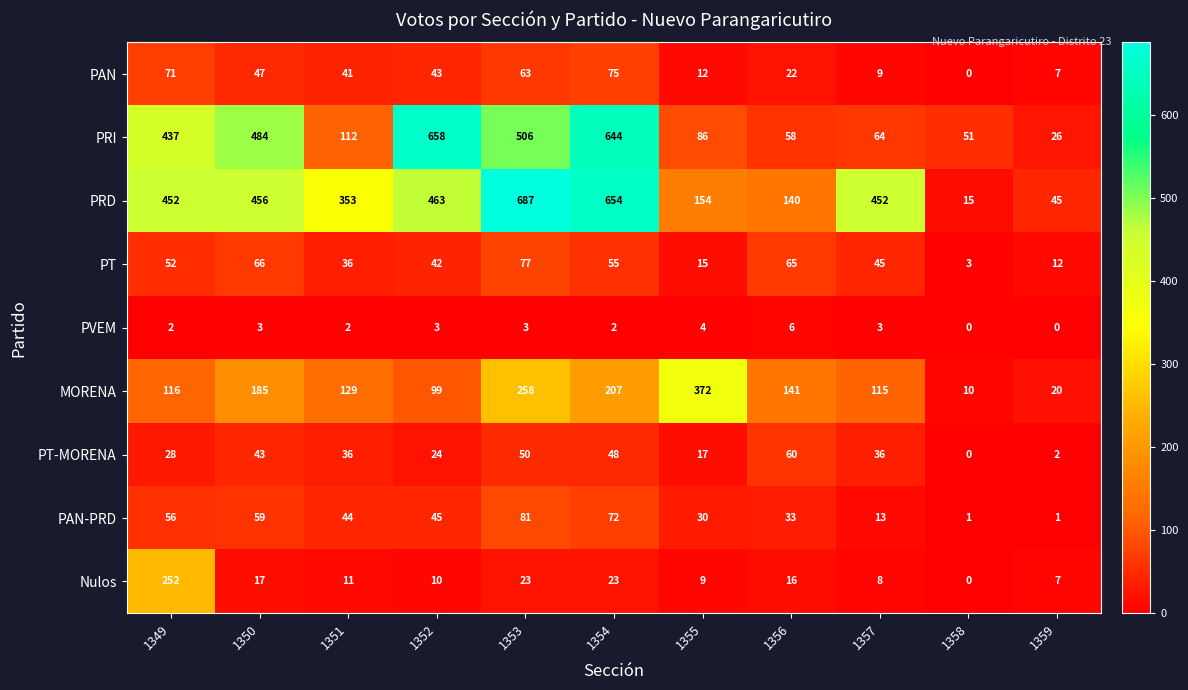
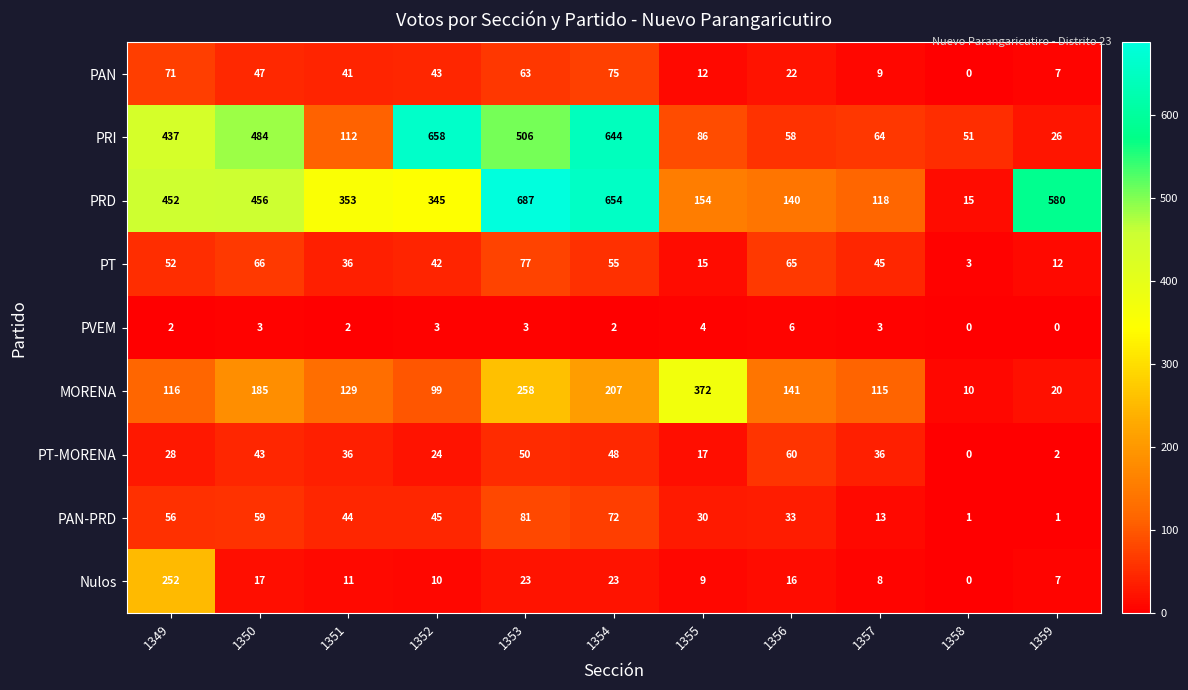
PRD, 1352: 463 -> 345
PRD, 1357: 452 -> 118
PRD, 1359: 45 -> 580
